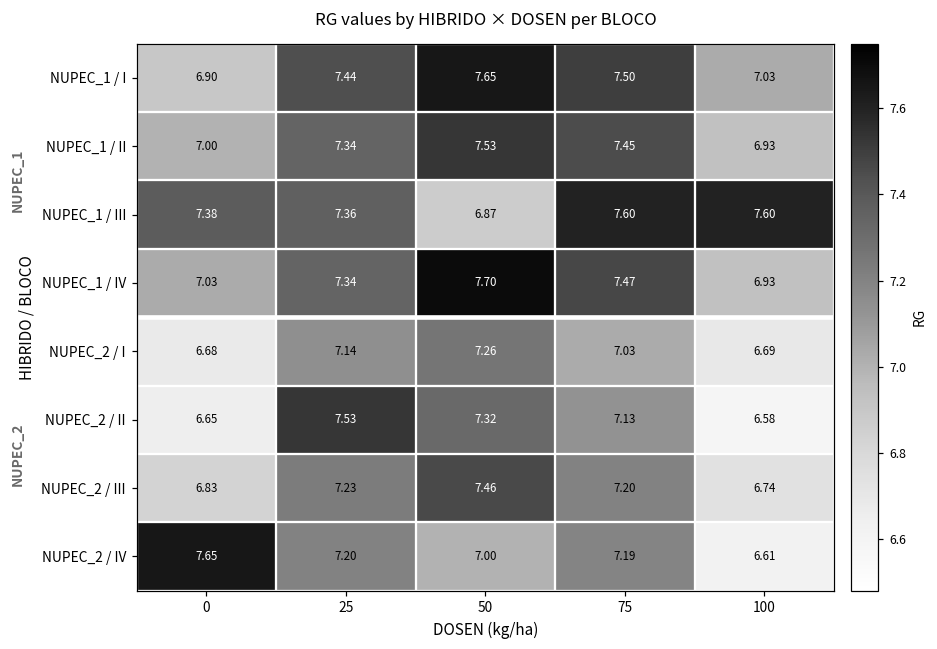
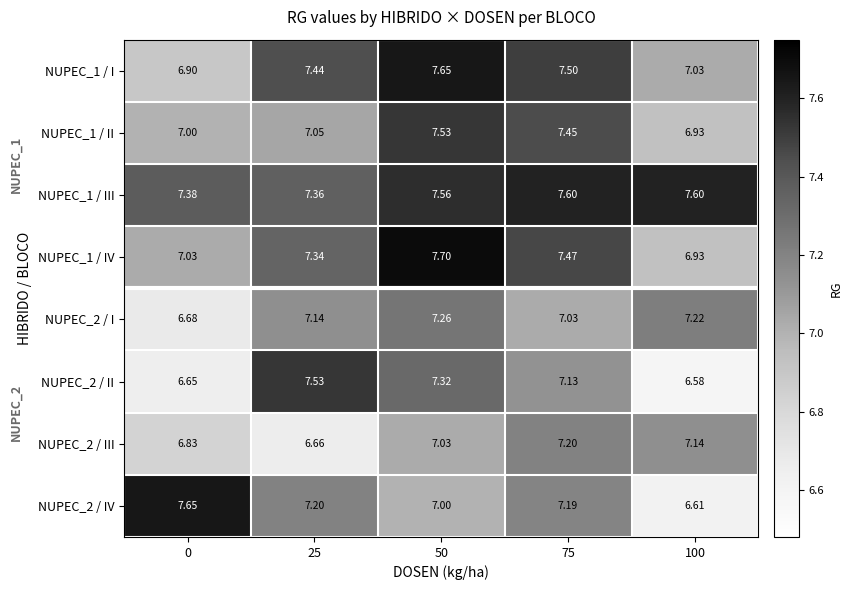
NUPEC_1 / II, 25: 7.34 -> 7.05
NUPEC_1 / III, 50: 6.87 -> 7.56
NUPEC_2 / I, 100: 6.69 -> 7.22
NUPEC_2 / III, 25: 7.23 -> 6.66
NUPEC_2 / III, 50: 7.46 -> 7.03
NUPEC_2 / III, 100: 6.74 -> 7.14
